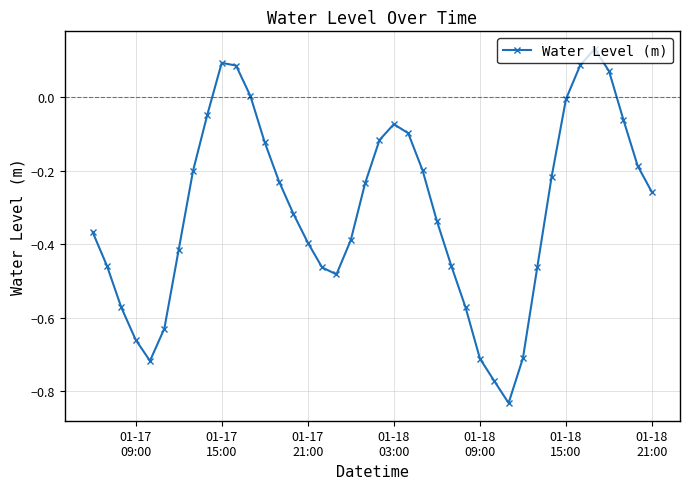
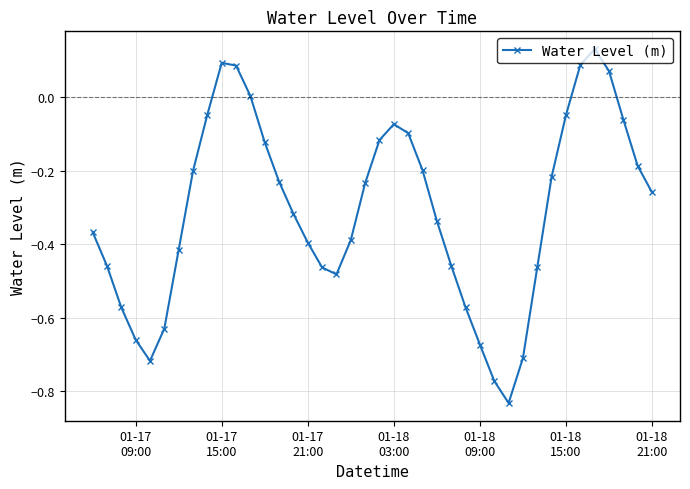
01-18 09:00: -0.71 -> -0.67
01-18 15:00: -0.01 -> -0.05
